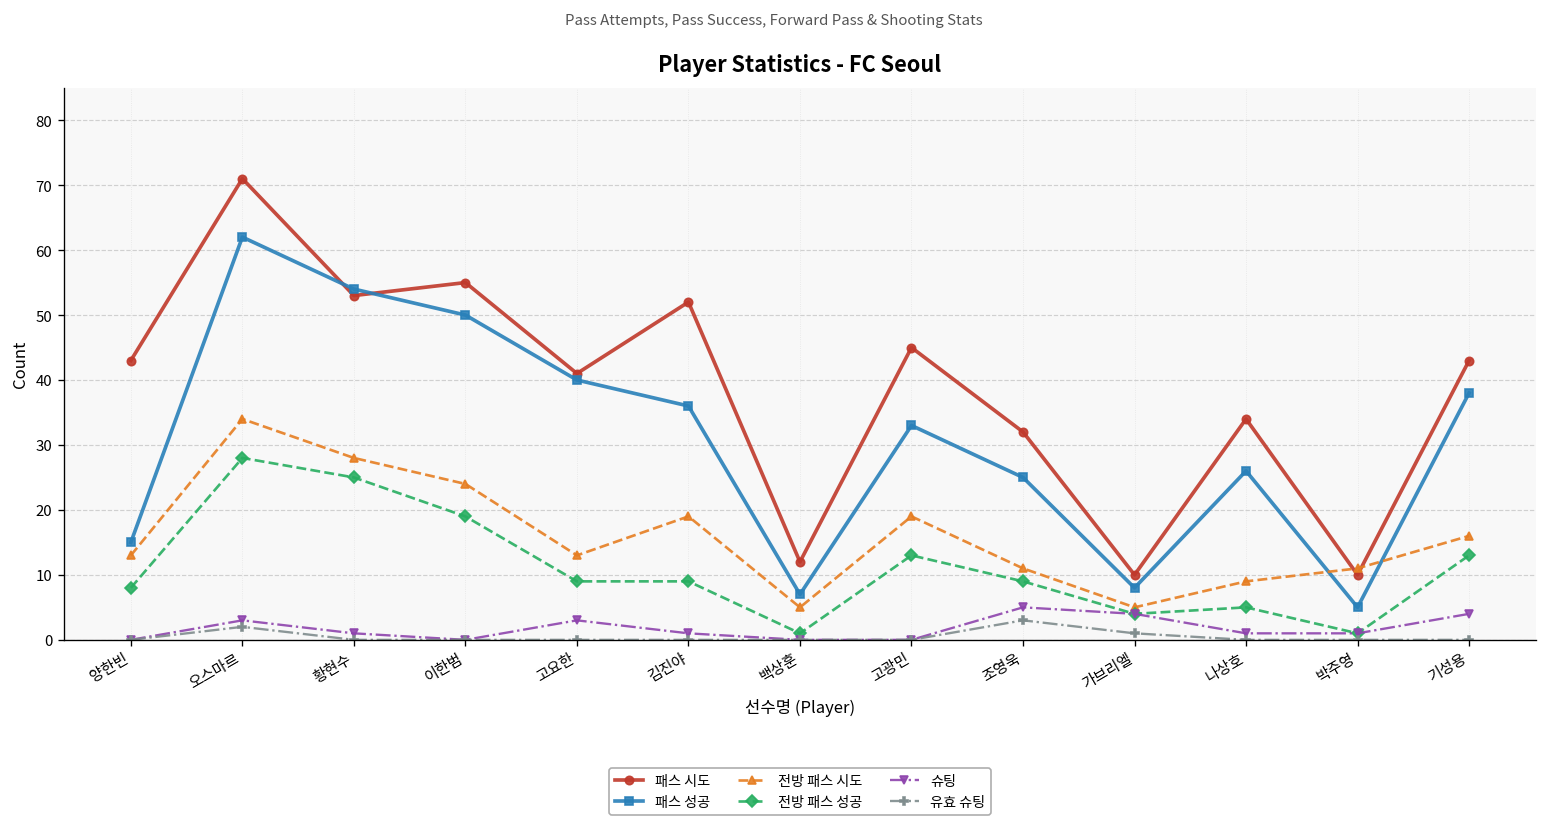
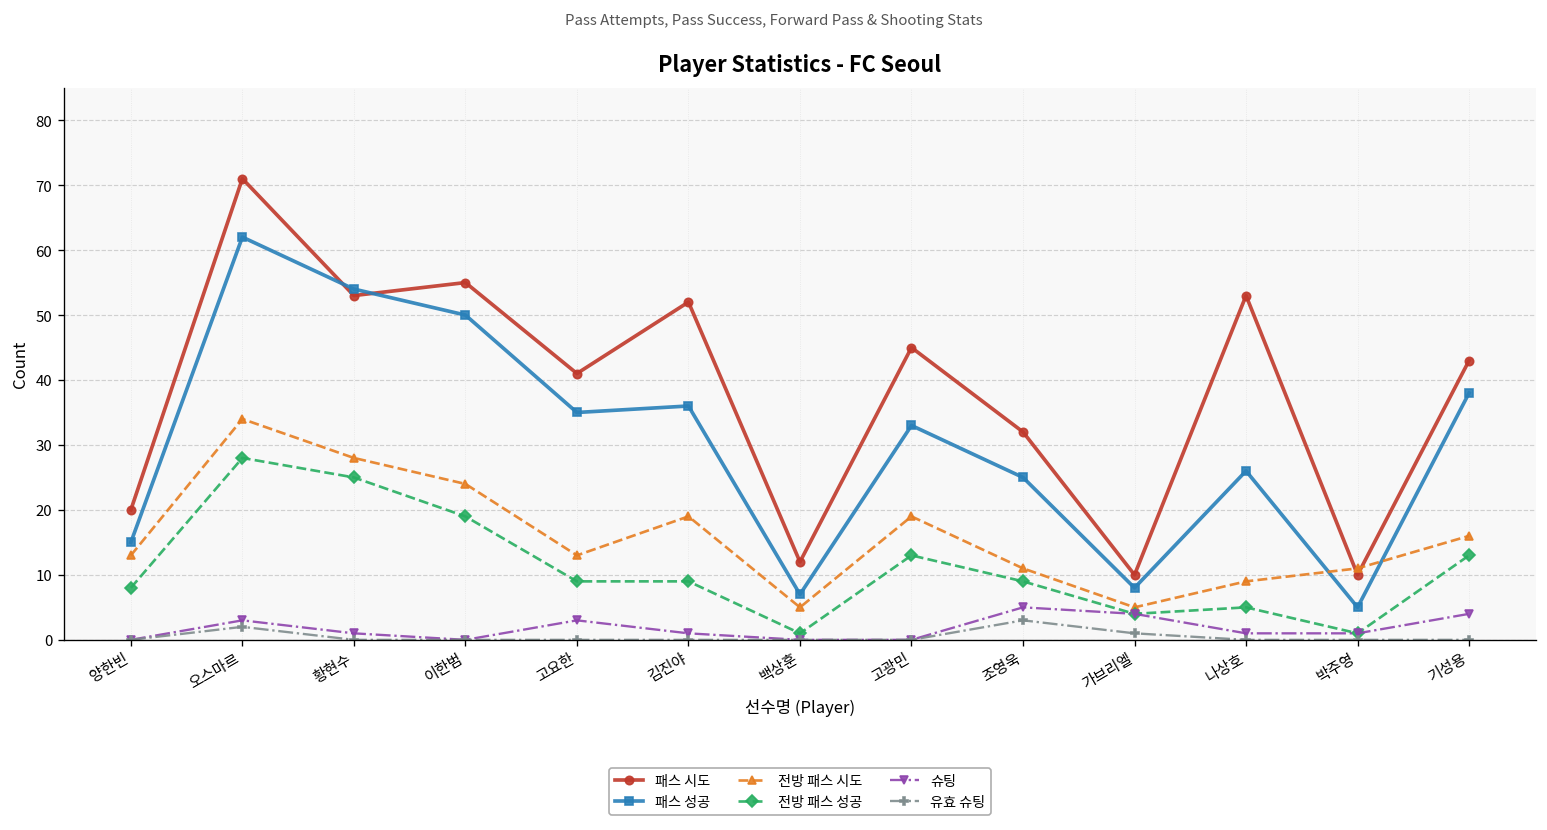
패스 시도, 양한빈: 43 -> 20
패스 성공, 고요한: 40 -> 35
패스 시도, 나상호: 34 -> 53
